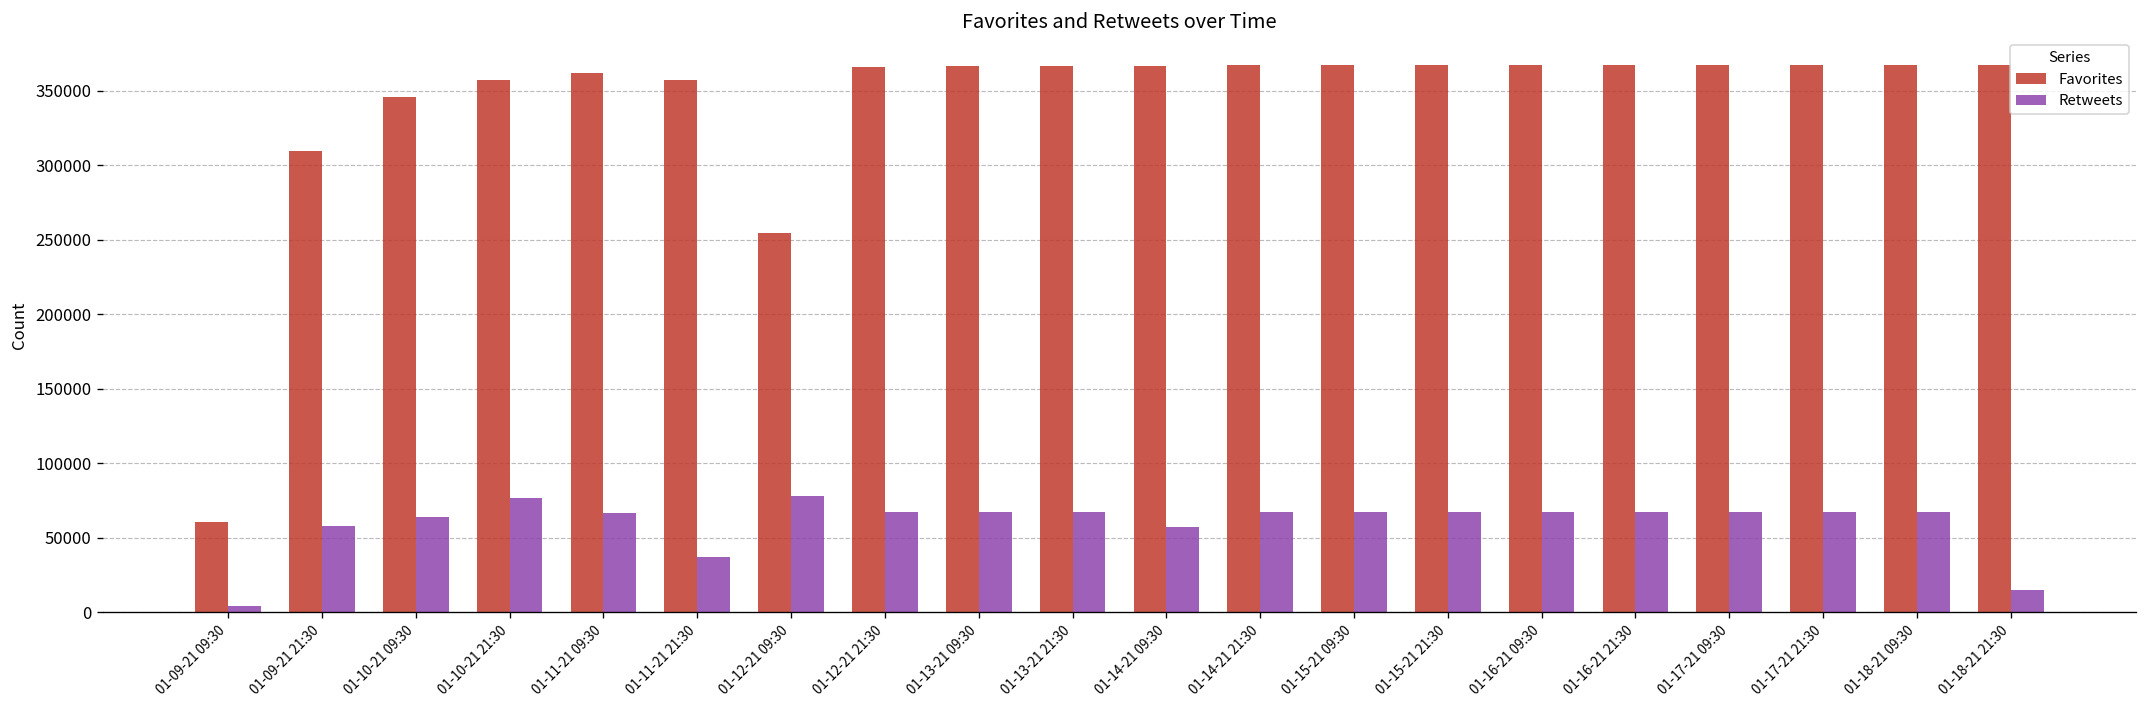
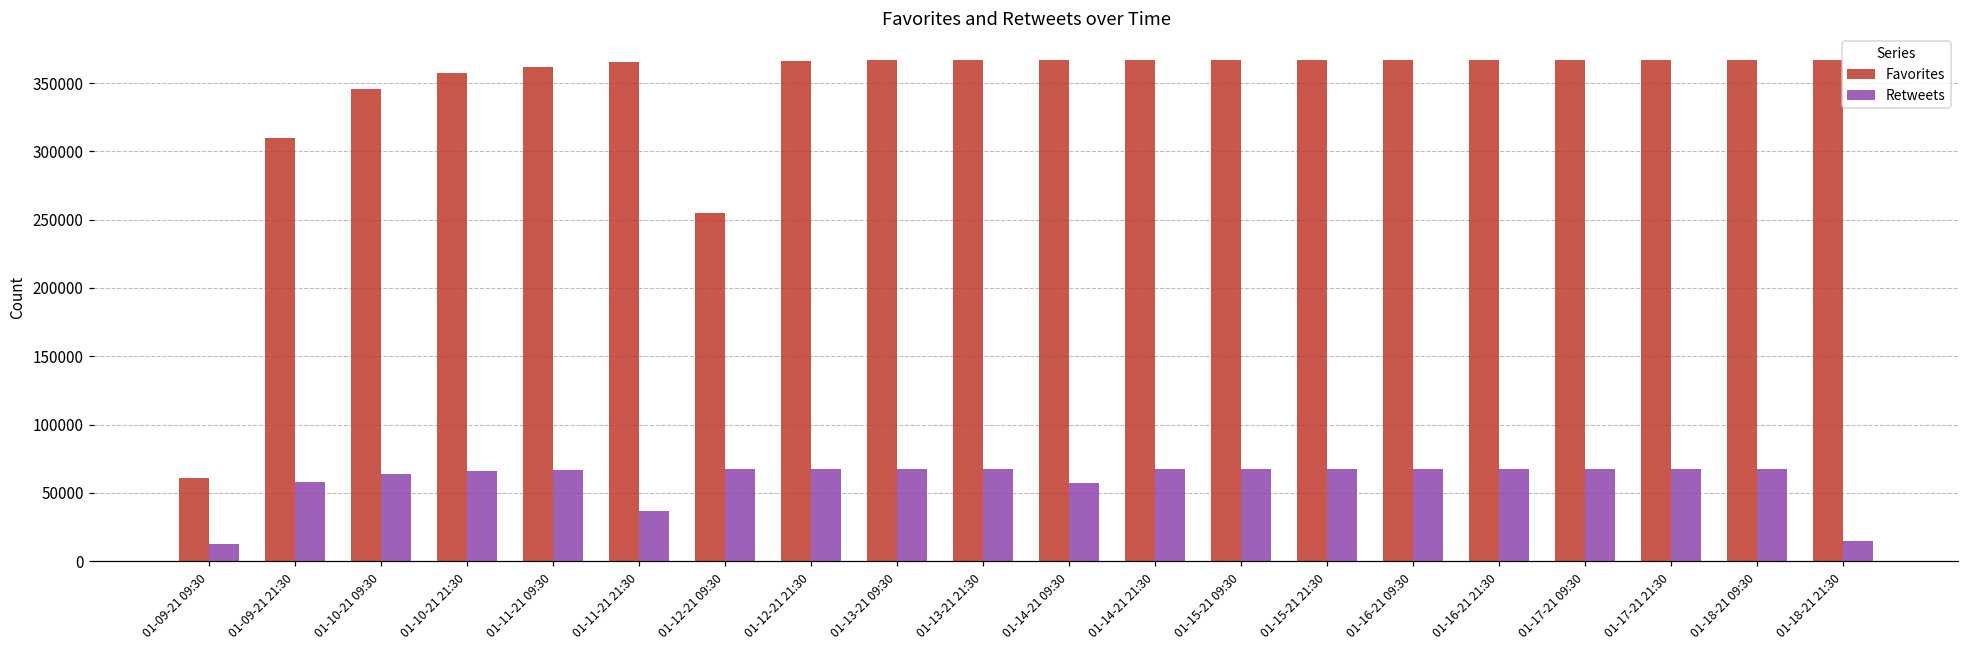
Retweets, 01-09-21 09:30: 4000 -> 13000
Retweets, 01-10-21 21:30: 76000 -> 66000
Favorites, 01-11-21 21:30: 357000 -> 365000
Retweets, 01-12-21 09:30: 78000 -> 67000
